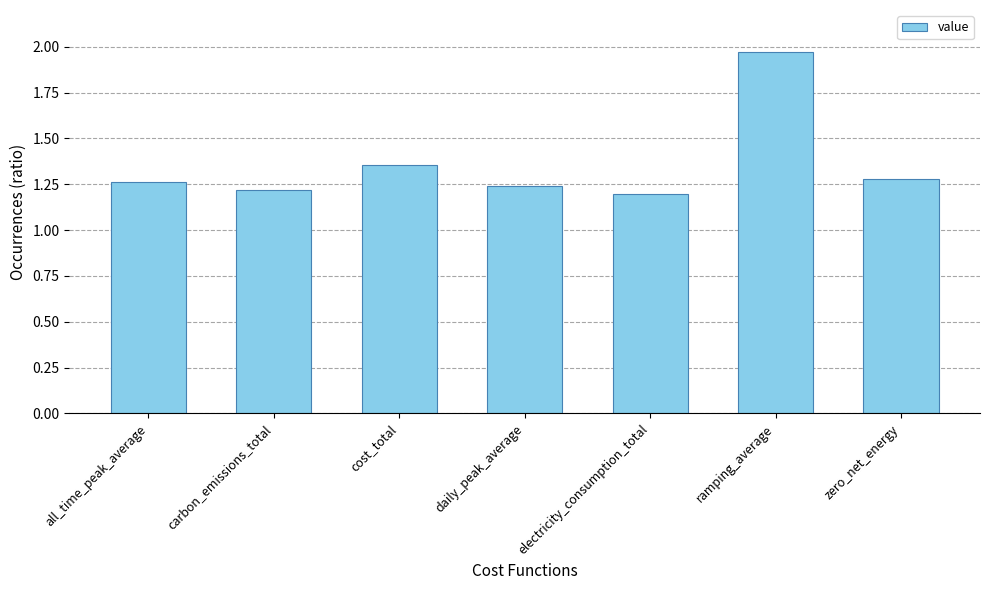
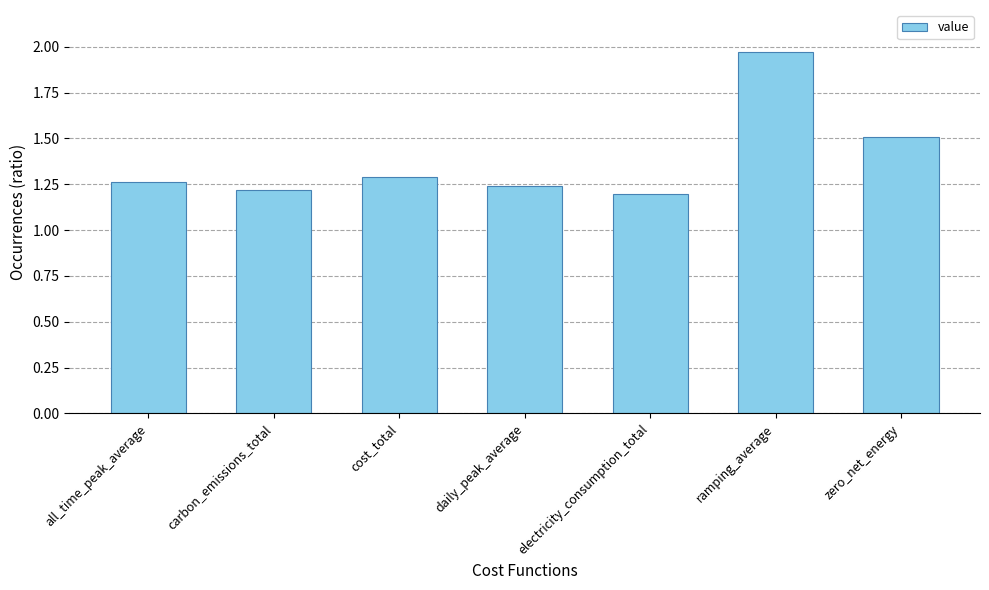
cost_total: 1.36 -> 1.29
zero_net_energy: 1.28 -> 1.51
